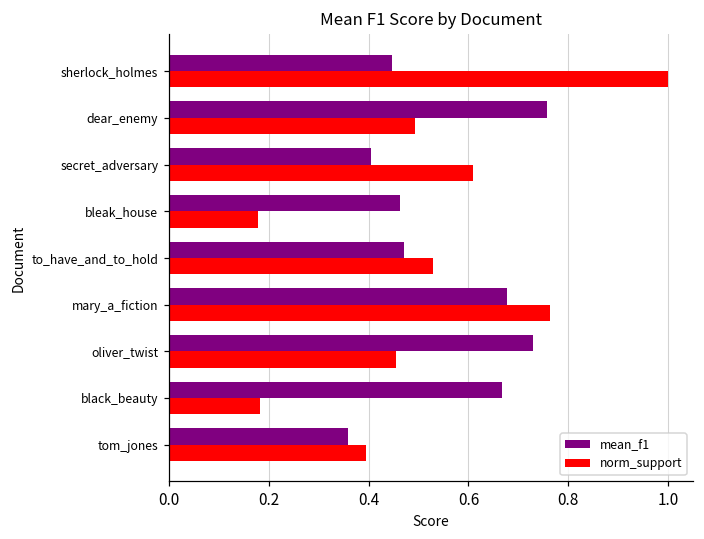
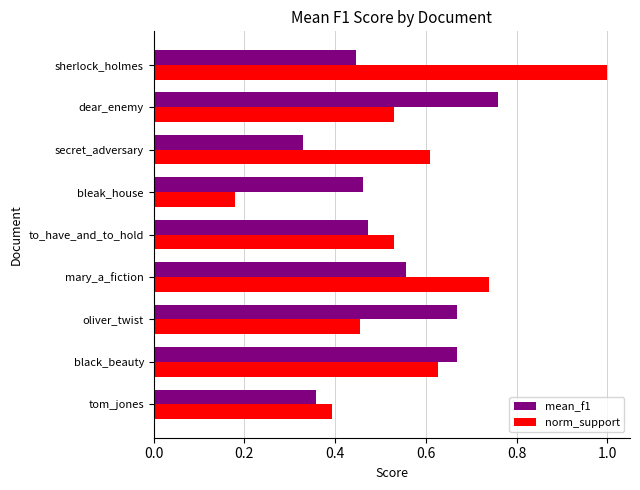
norm_support, dear_enemy: 0.49 -> 0.53
mean_f1, secret_adversary: 0.41 -> 0.33
mean_f1, mary_a_fiction: 0.68 -> 0.56
norm_support, mary_a_fiction: 0.76 -> 0.74
mean_f1, oliver_twist: 0.73 -> 0.67
norm_support, black_beauty: 0.18 -> 0.63
